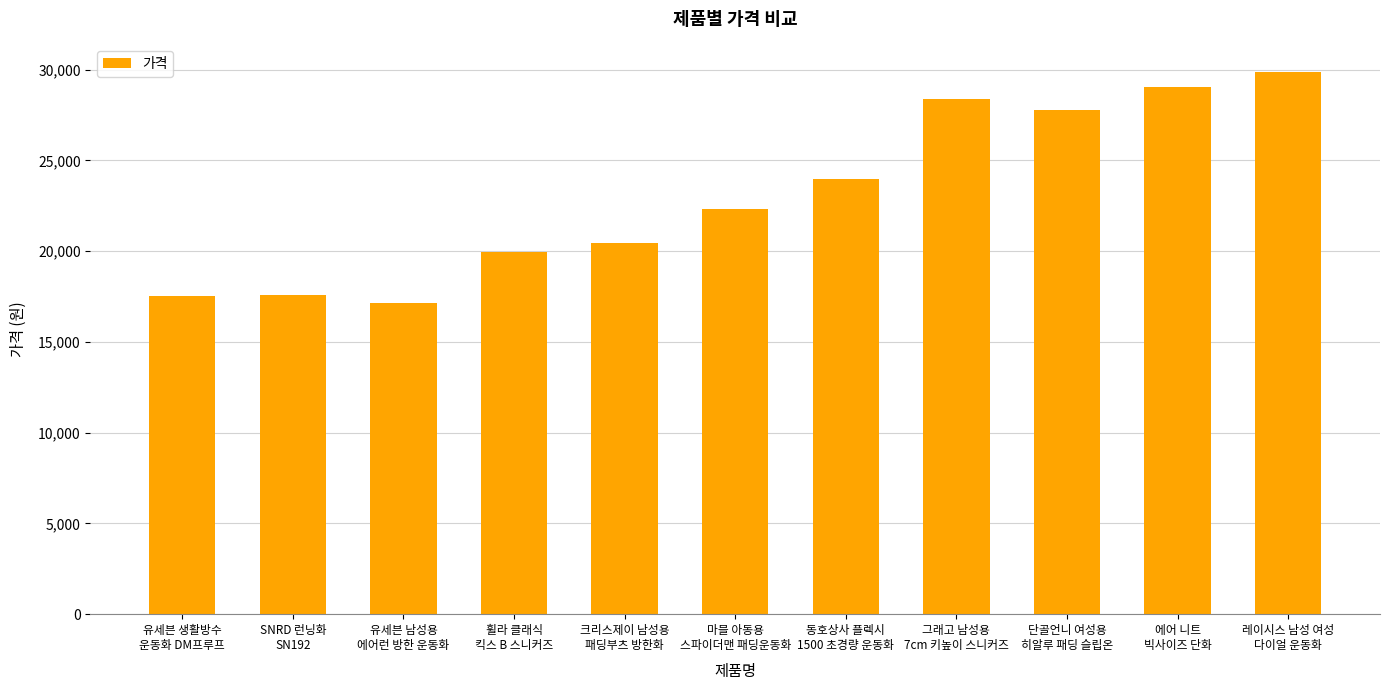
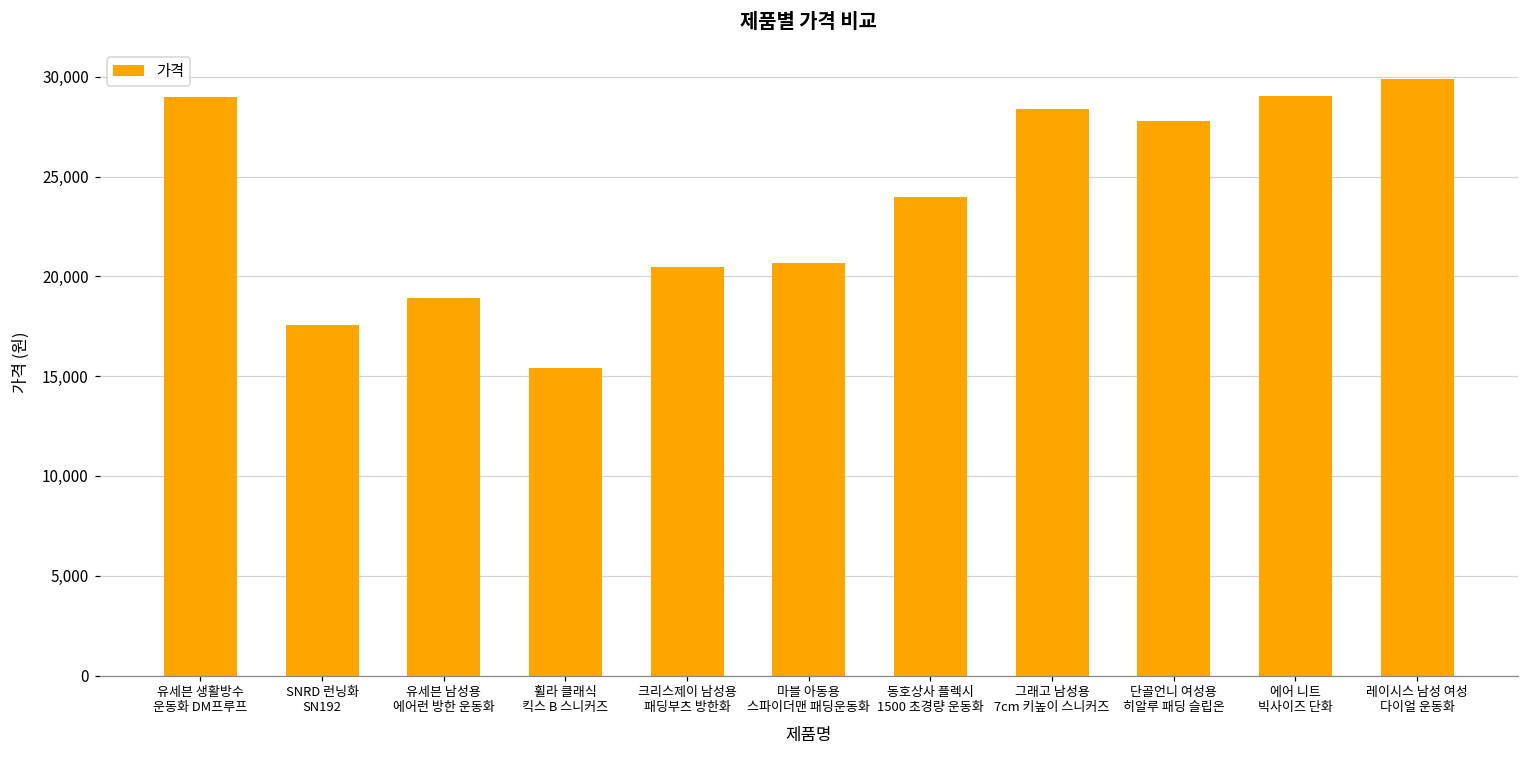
유세븐 생활방수 운동화 DM프루프: 17,500 -> 29,000
유세븐 남성용 에어런 방한 운동화: 17,200 -> 18,900
휠라 클래식 킥스 B 스니커즈: 19,900 -> 15,400
마블 아동용 스파이더맨 패딩운동화: 22,300 -> 20,700
